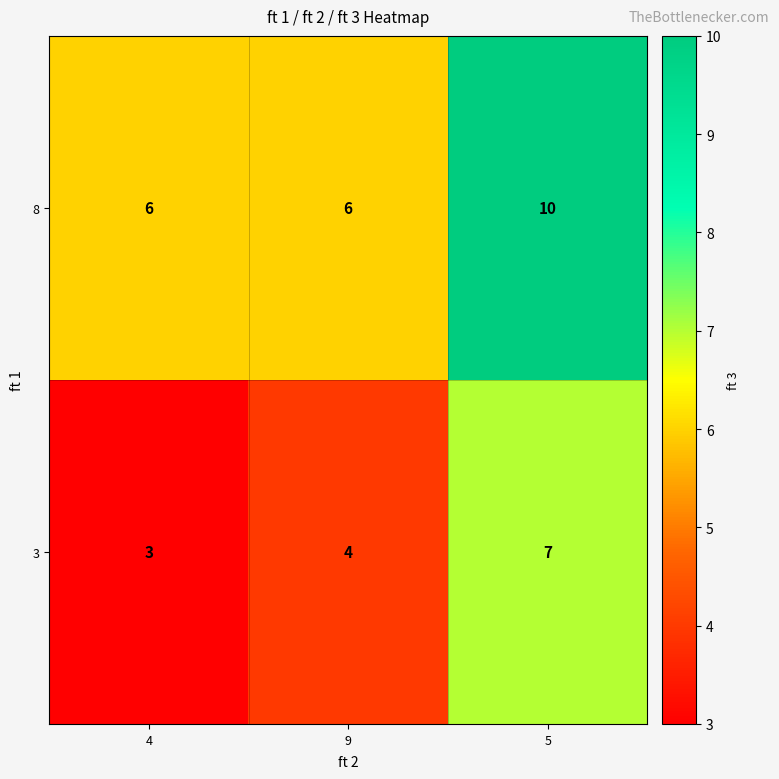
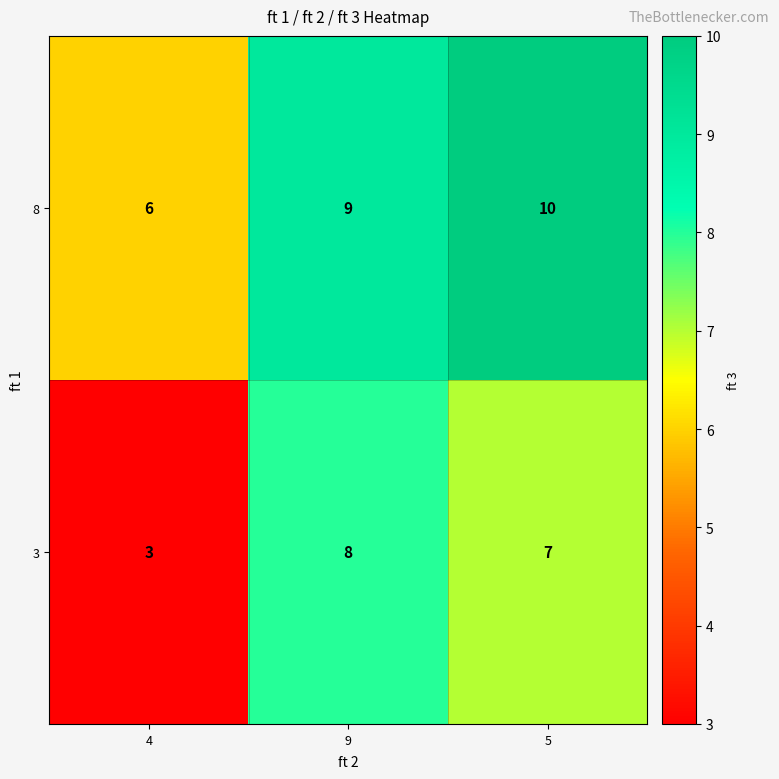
8, 9: 6 -> 9
3, 9: 4 -> 8
